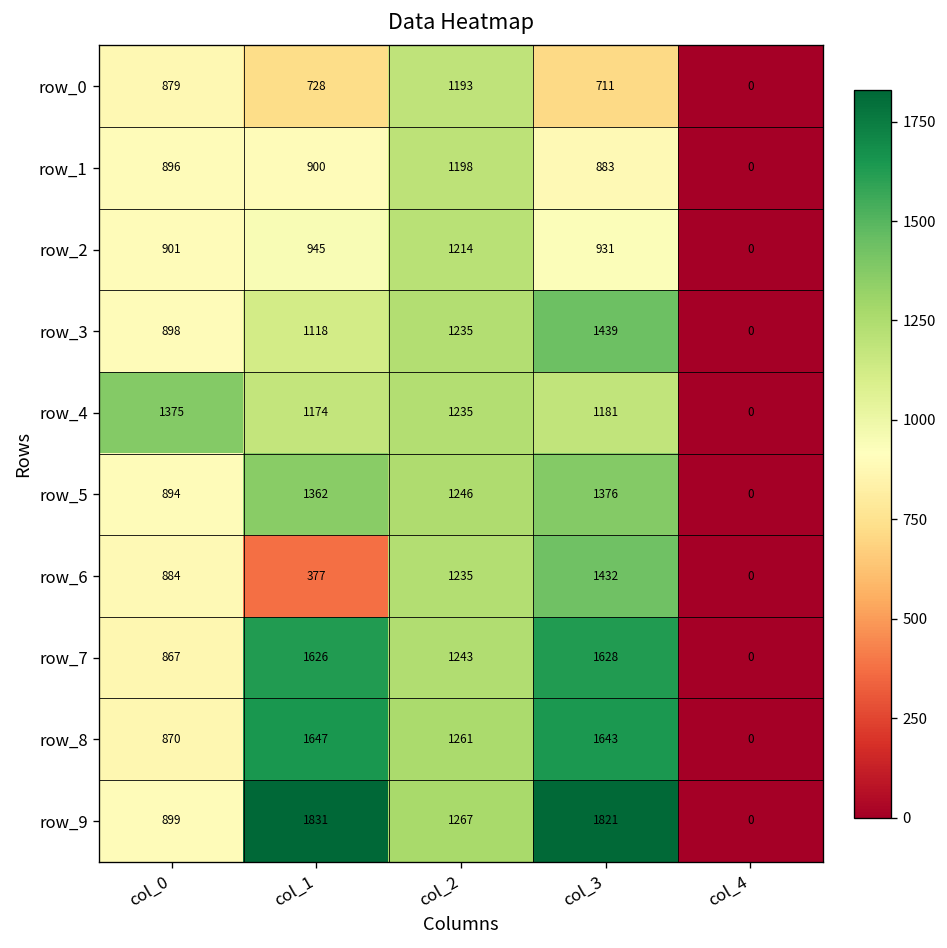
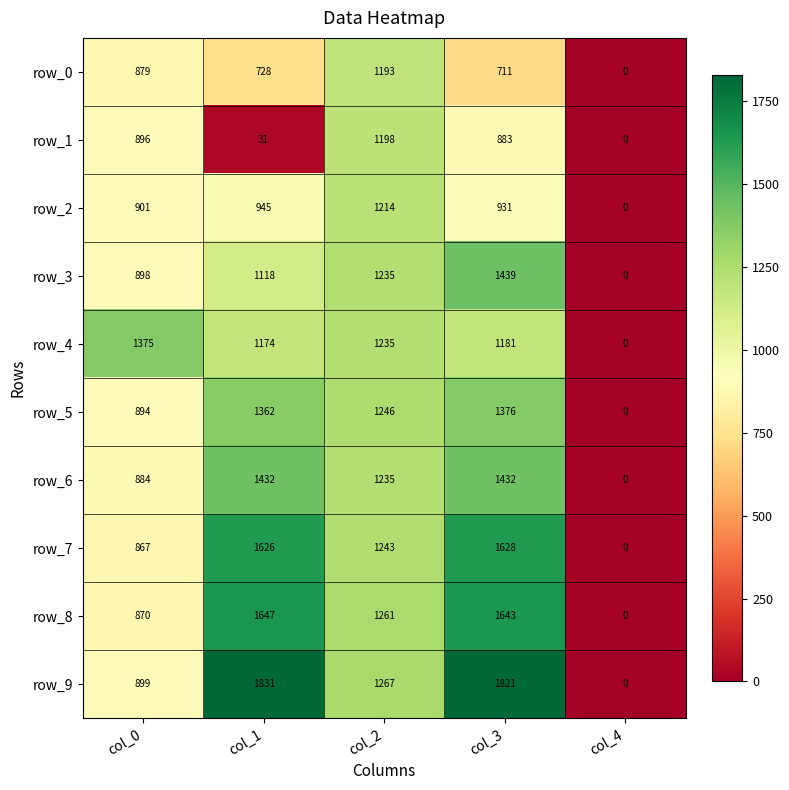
row_1, col_1: 900 -> 31
row_6, col_1: 377 -> 1432
